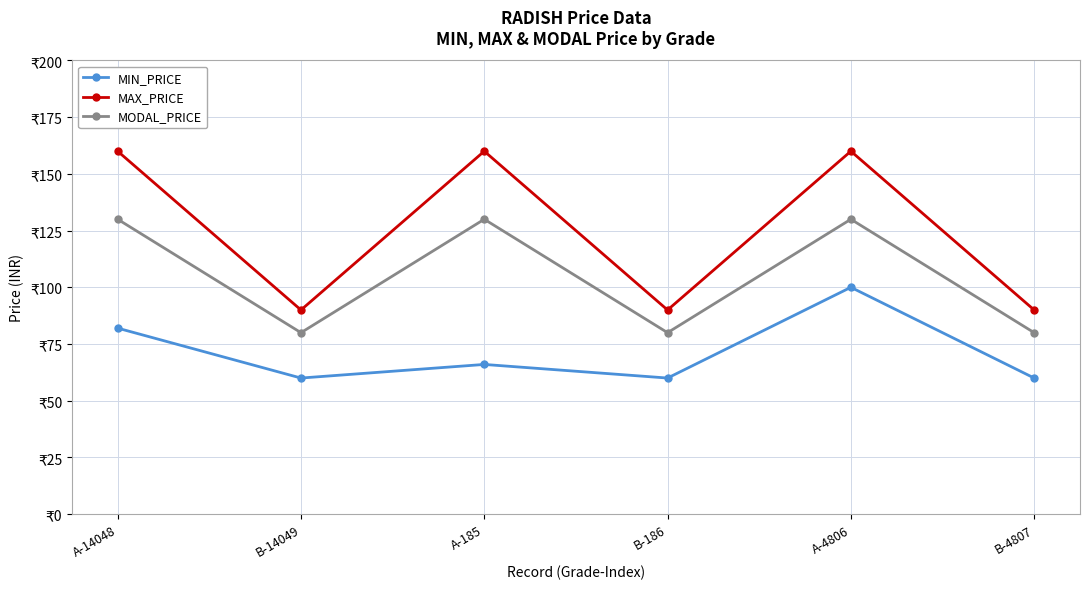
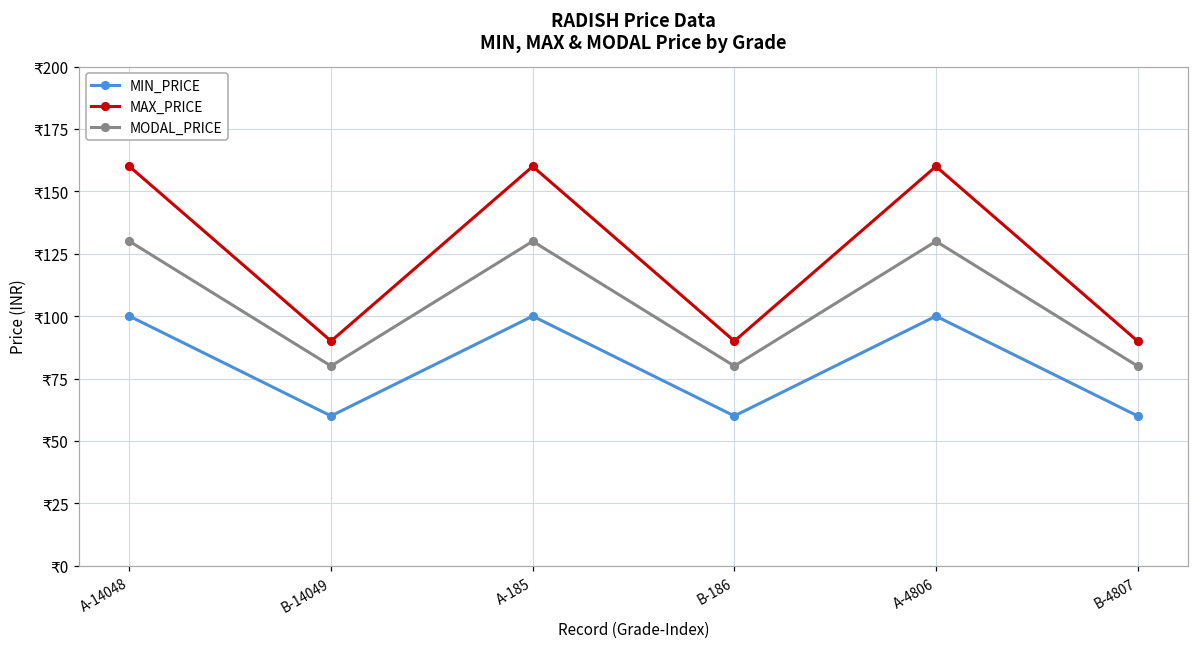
MIN_PRICE, A-14048: ₹82 -> ₹100
MIN_PRICE, A-185: ₹66 -> ₹100
